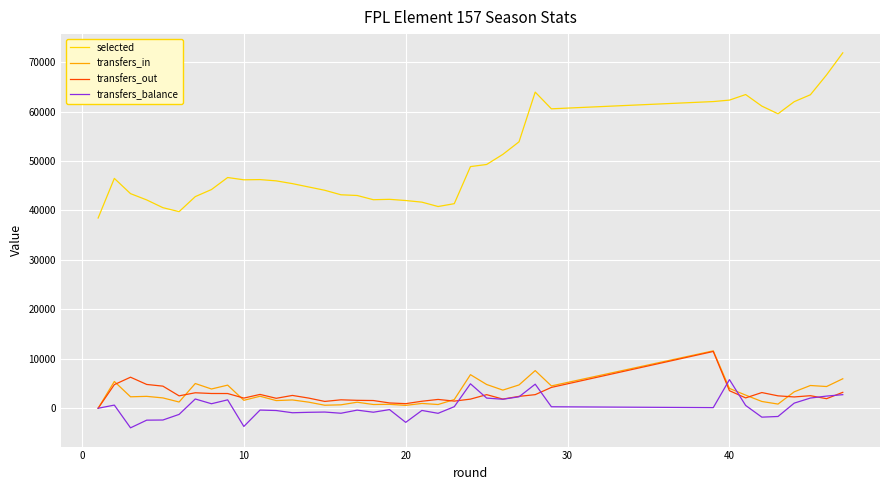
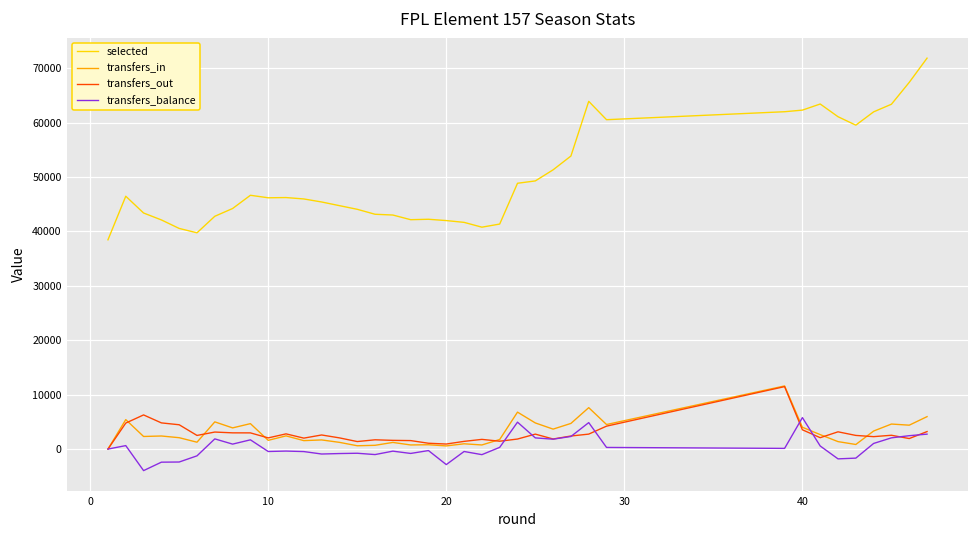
transfers_balance, 10: -4000 -> 0
